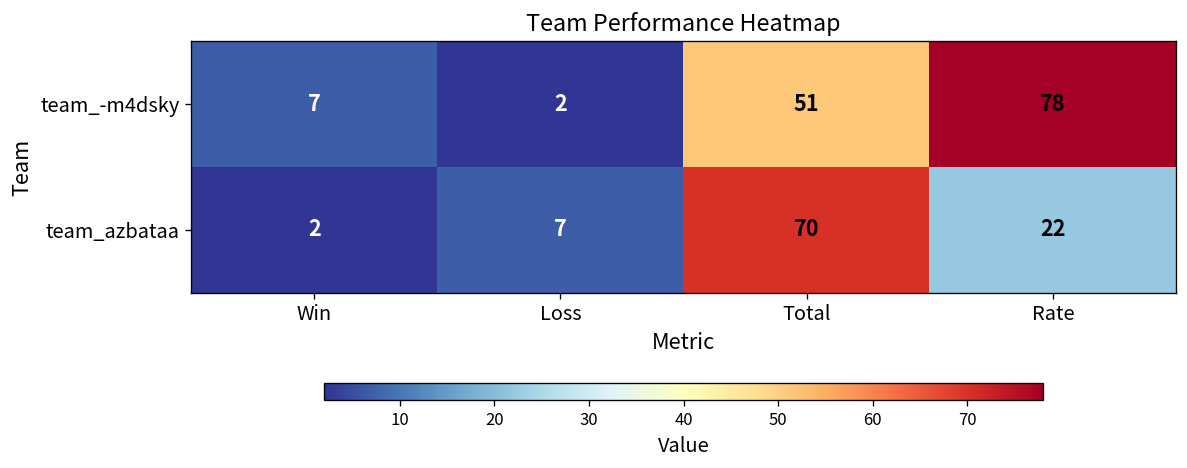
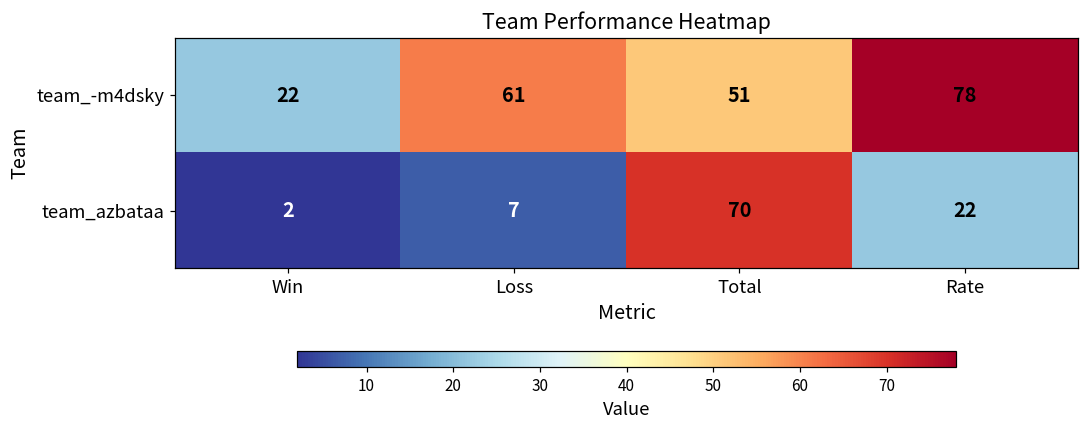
team_-m4dsky, Win: 7 -> 22
team_-m4dsky, Loss: 2 -> 61
